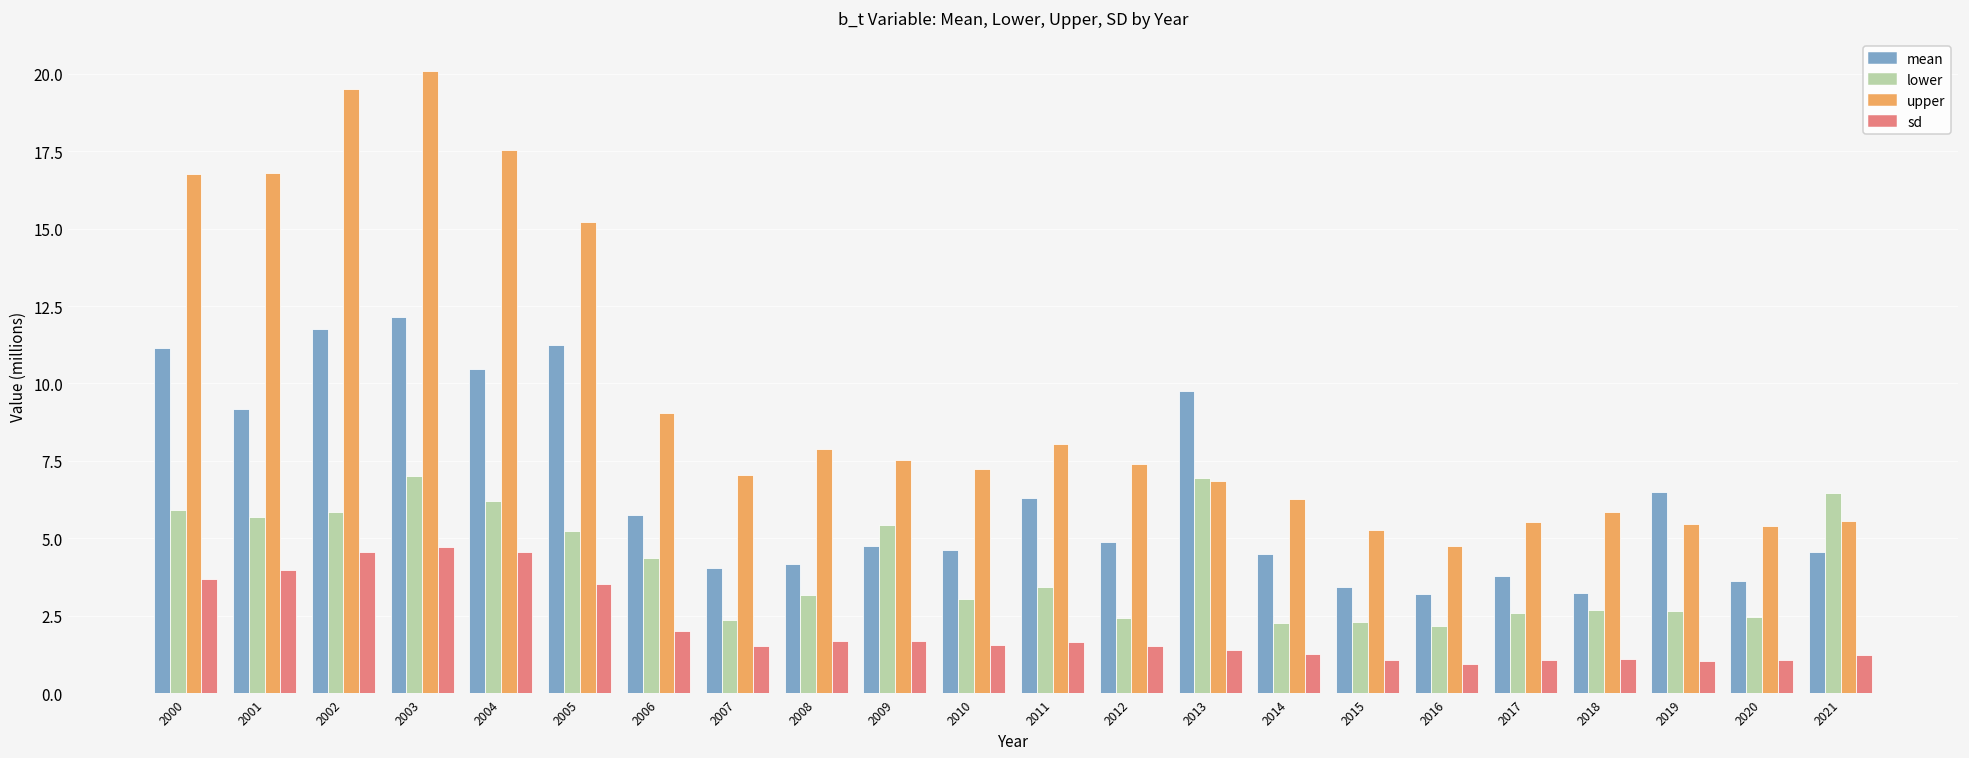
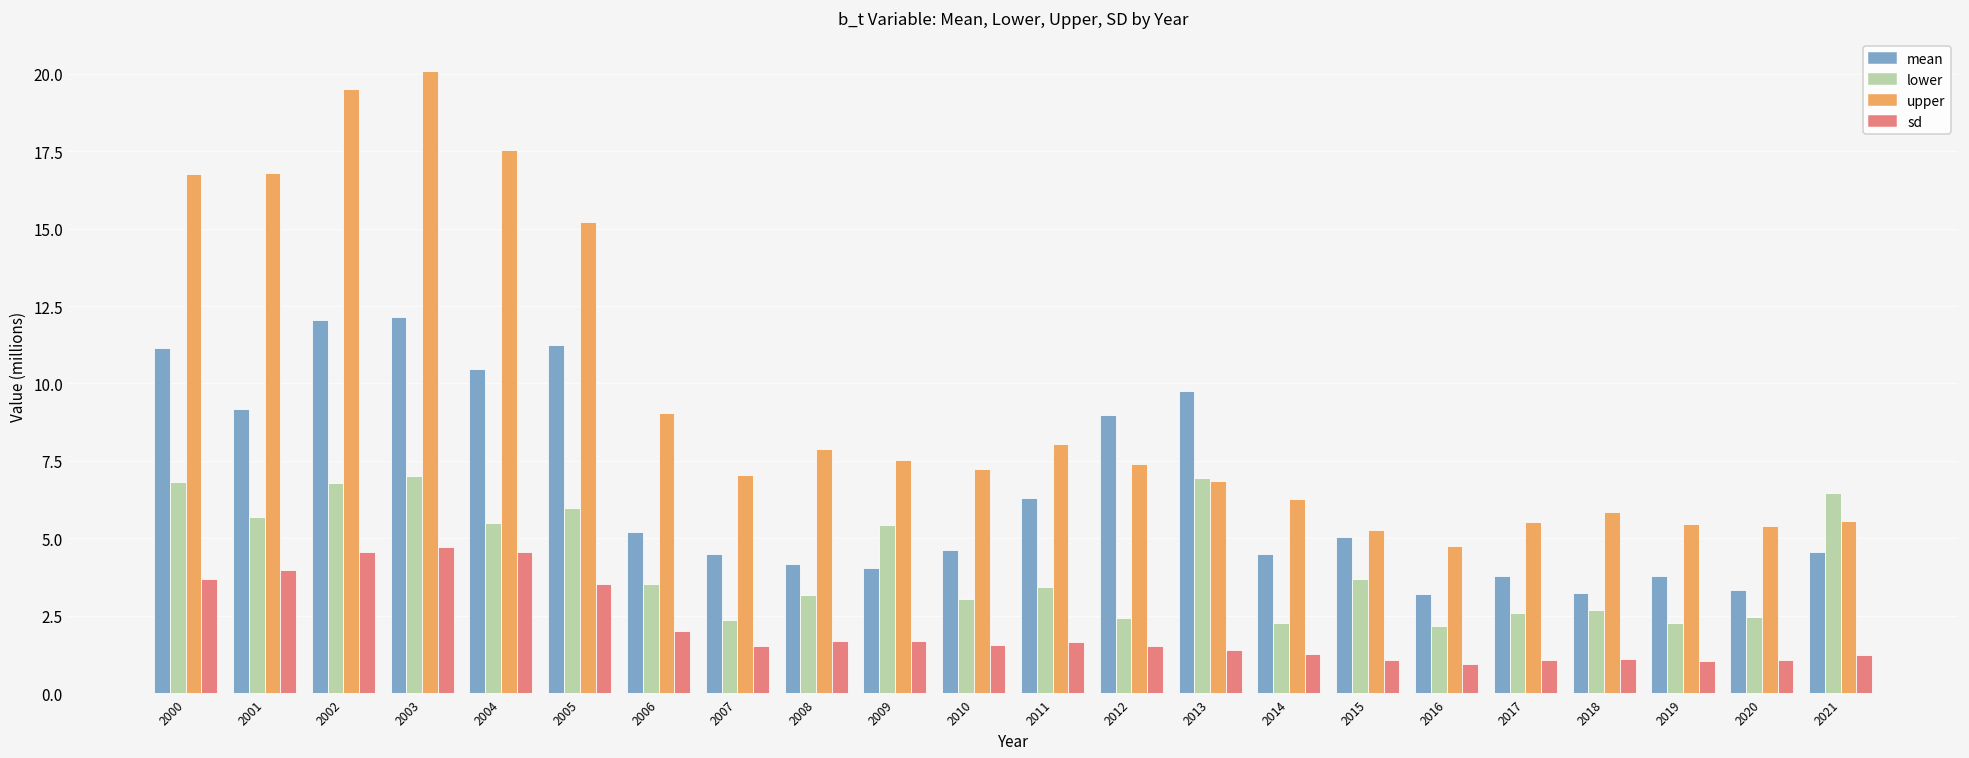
lower, 2000: 5.9 -> 6.8
mean, 2002: 11.8 -> 12.1
lower, 2002: 5.9 -> 6.8
lower, 2004: 6.2 -> 5.5
lower, 2005: 5.2 -> 6.0
mean, 2006: 5.7 -> 5.2
lower, 2006: 4.4 -> 3.5
mean, 2007: 4.0 -> 4.5
mean, 2009: 4.7 -> 4.0
mean, 2012: 4.9 -> 9.0
mean, 2015: 3.4 -> 5.0
lower, 2015: 2.3 -> 3.7
mean, 2019: 6.5 -> 3.8
lower, 2019: 2.7 -> 2.3
mean, 2020: 3.6 -> 3.3
